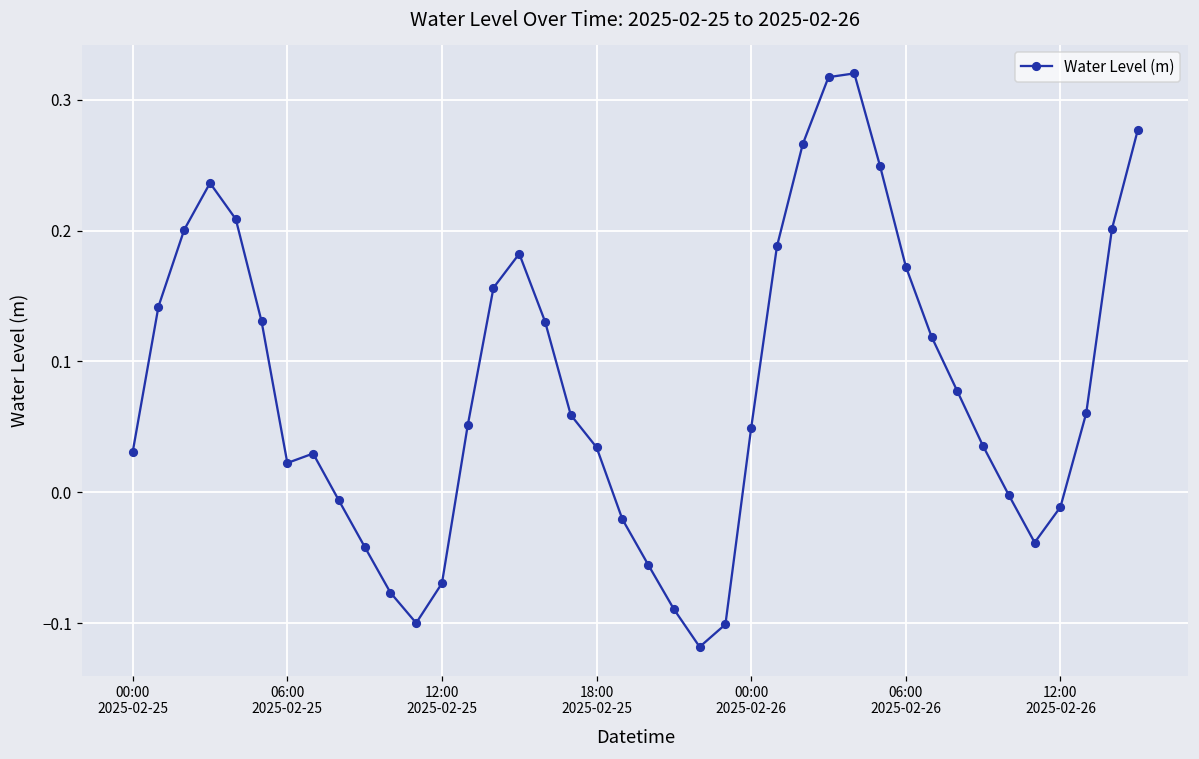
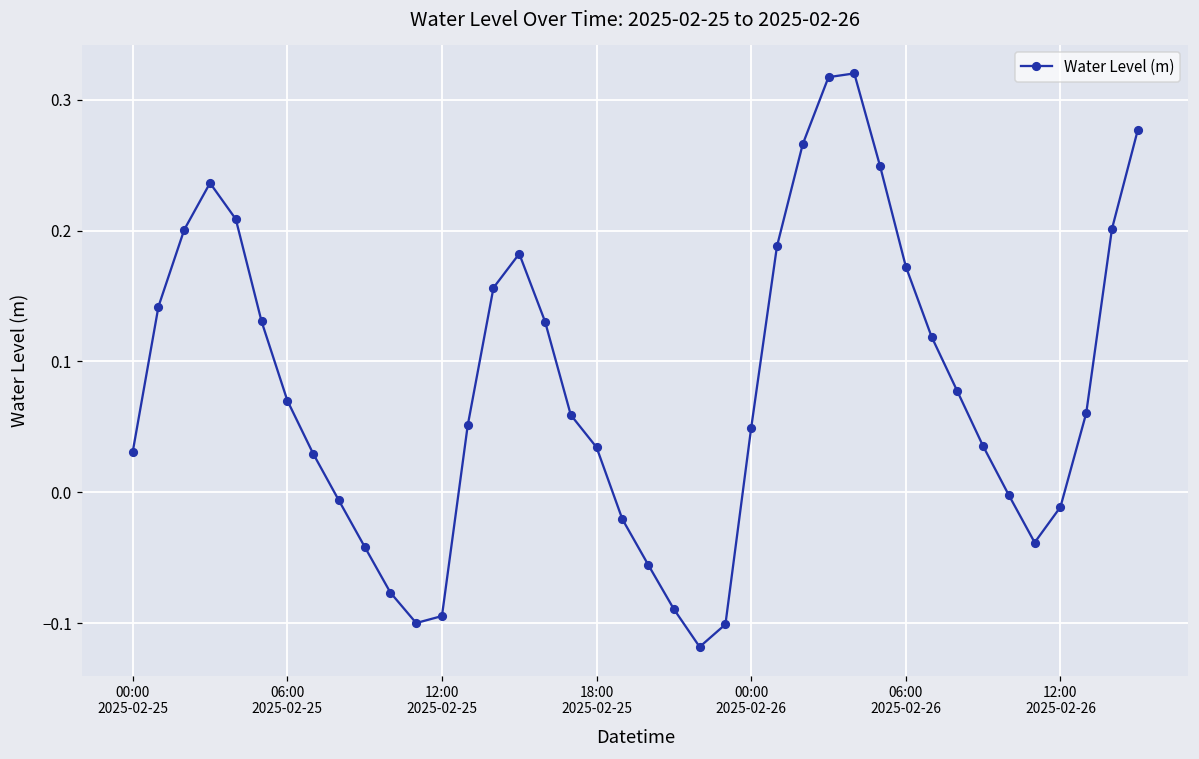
06:00 2025-02-25: 0.023 -> 0.070
12:00 2025-02-25: -0.069 -> -0.094
